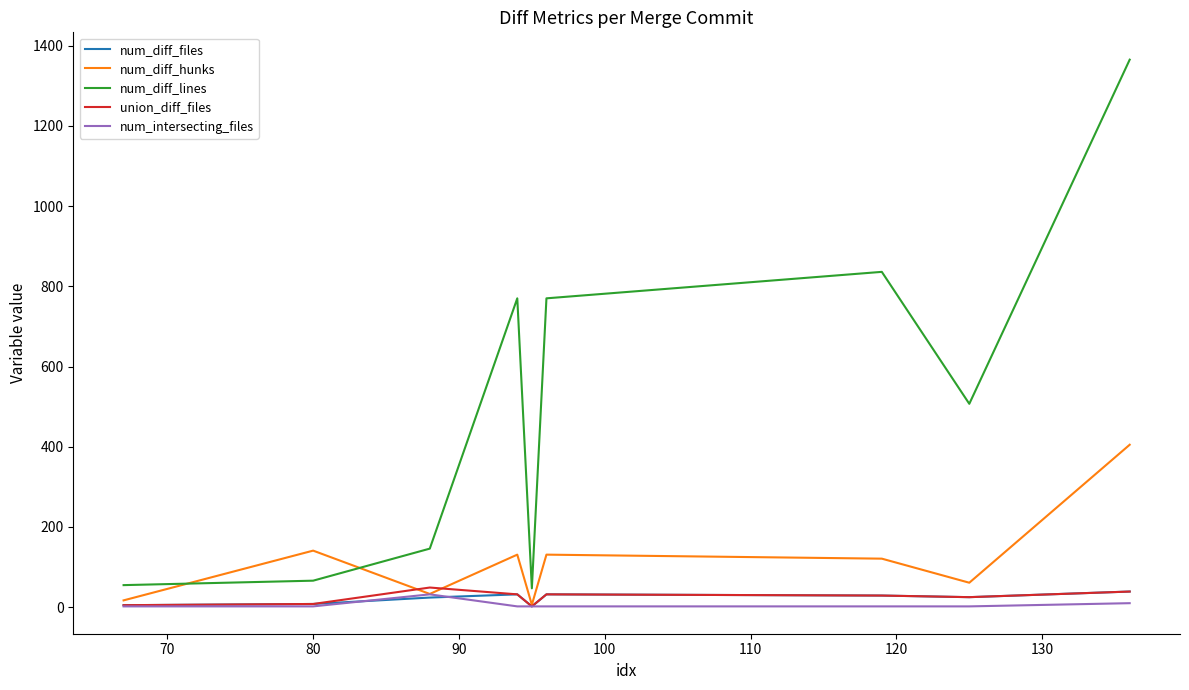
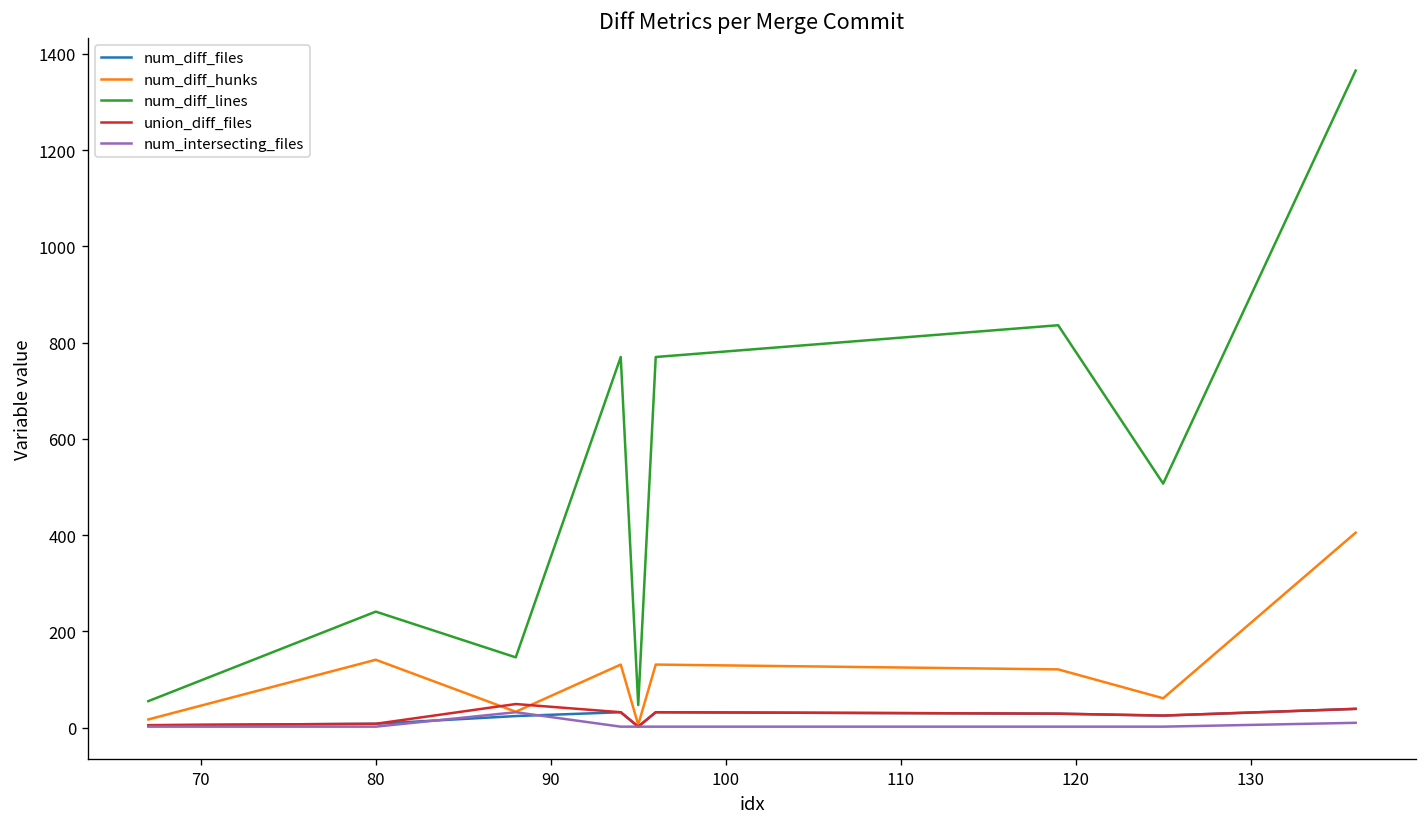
num_diff_lines, 80: 70 -> 240
